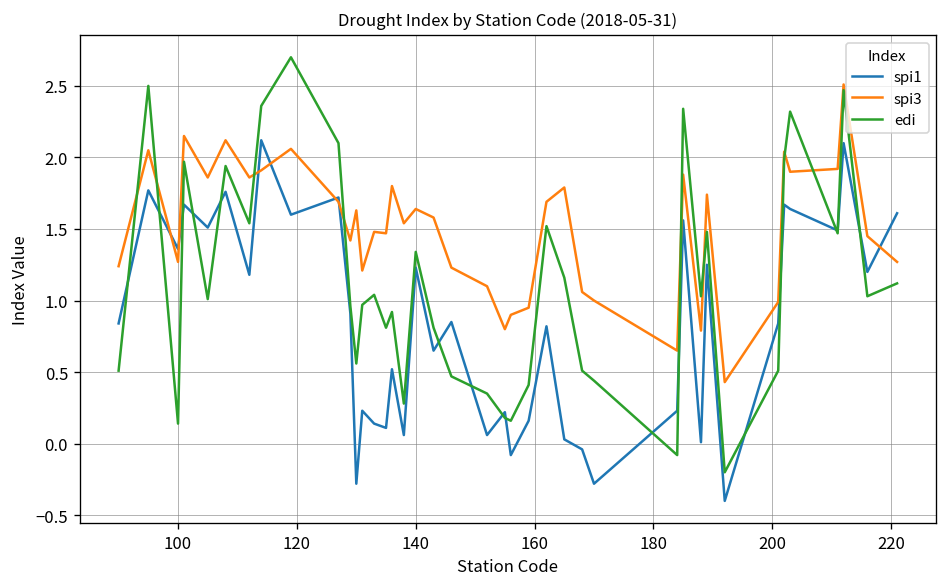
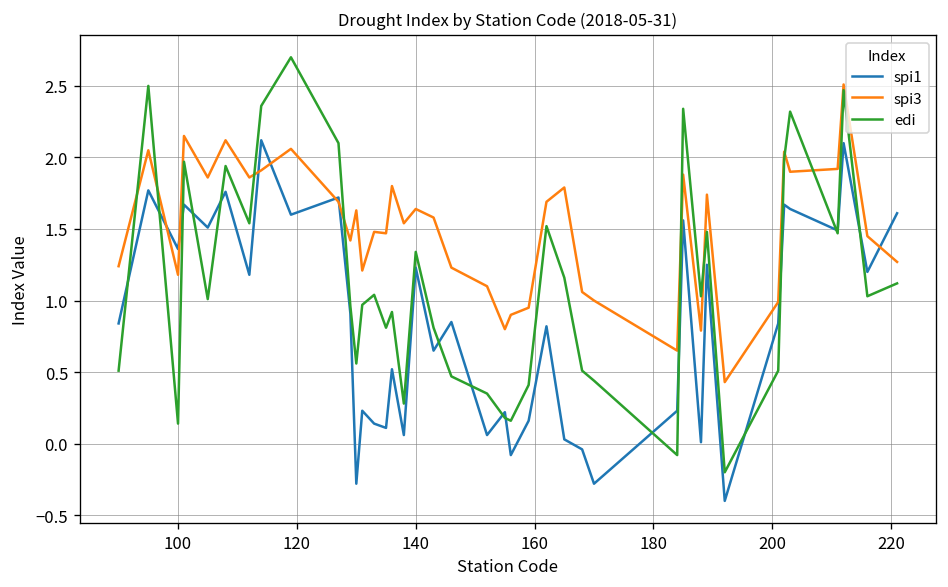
spi3, 100: 1.27 -> 1.18
